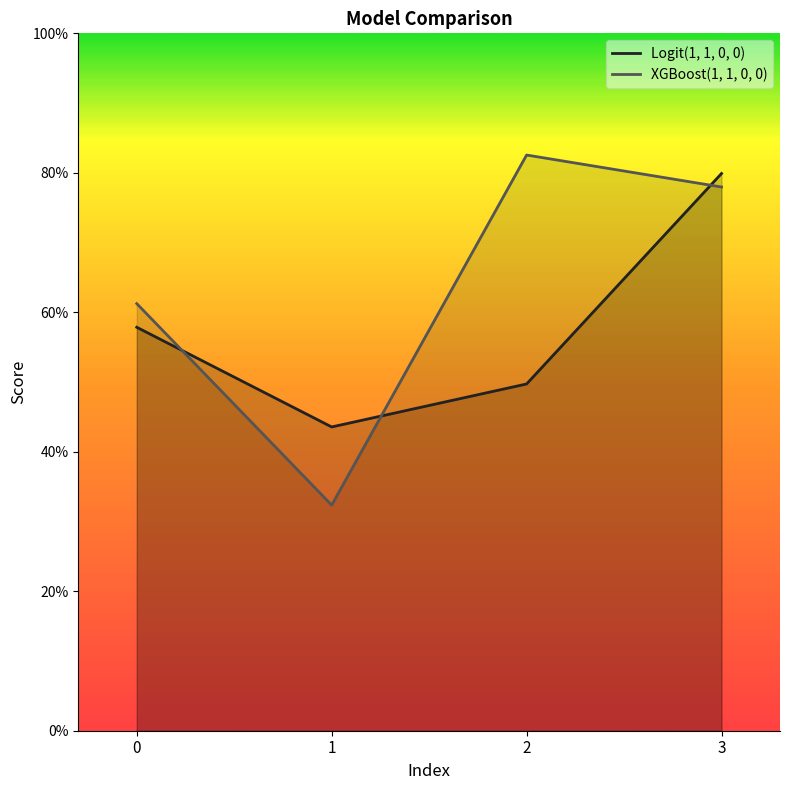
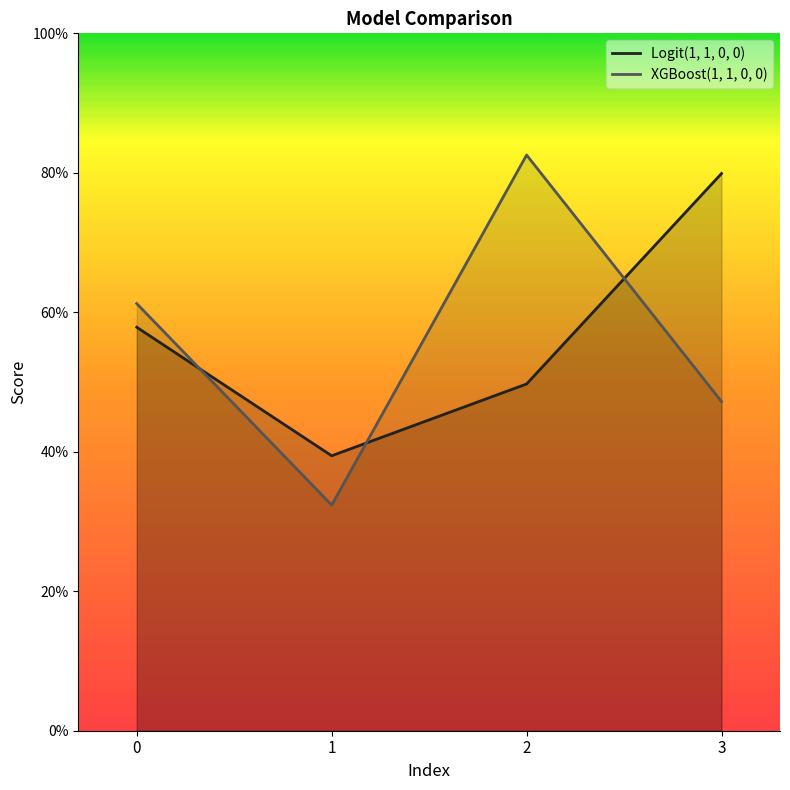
Logit(1, 1, 0, 0), 1: 44% -> 39%
XGBoost(1, 1, 0, 0), 3: 78% -> 47%
